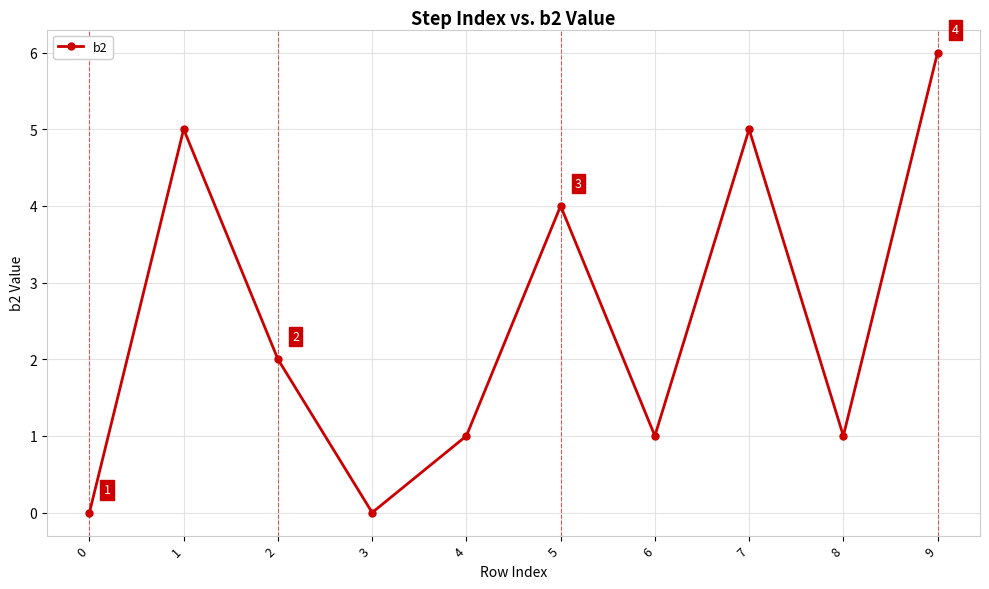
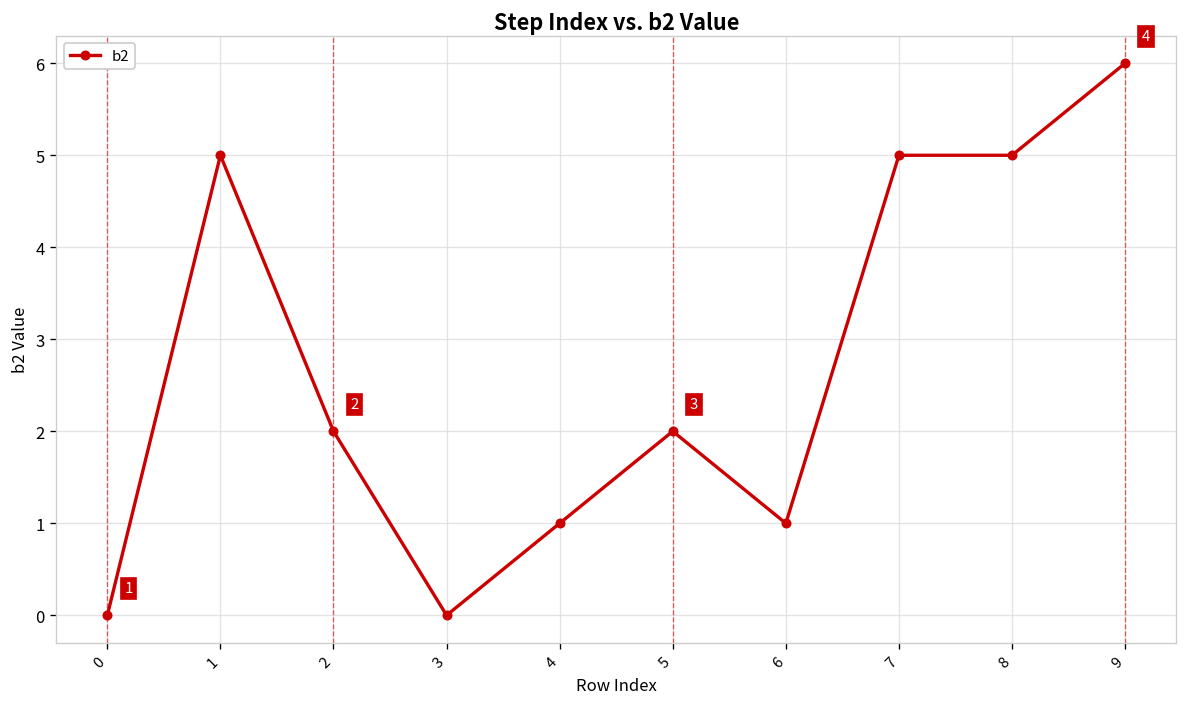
5: 4 -> 2
8: 1 -> 5
